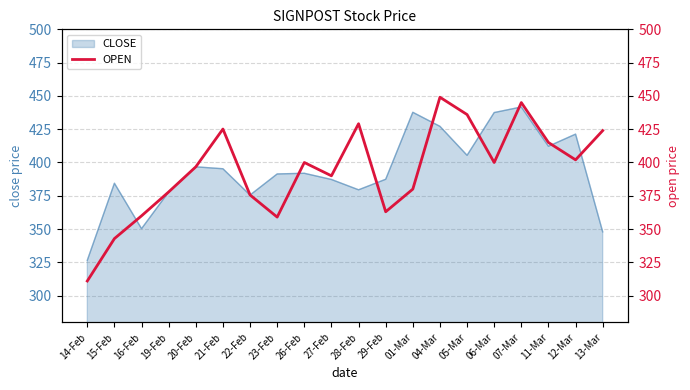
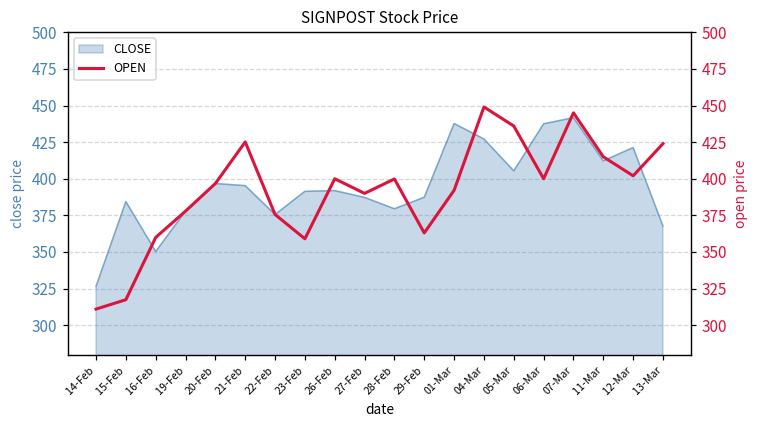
CLOSE, 13-Mar: 348 -> 368
OPEN, 15-Feb: 343 -> 317
OPEN, 28-Feb: 429 -> 400
OPEN, 01-Mar: 380 -> 392
